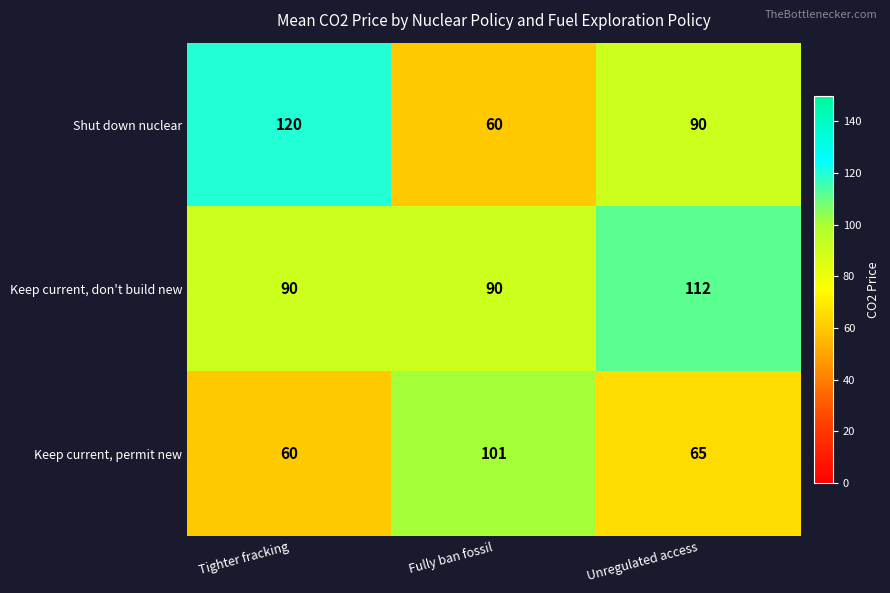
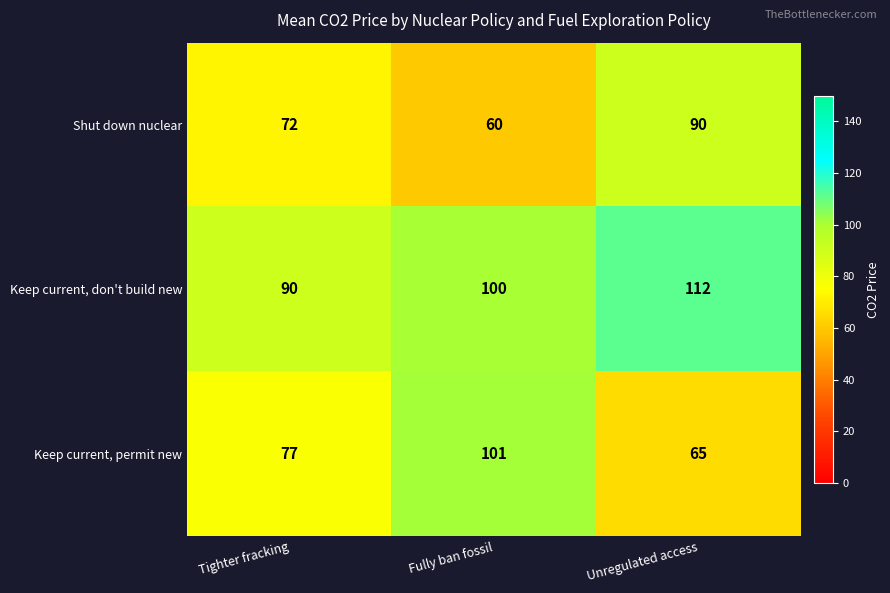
Shut down nuclear, Tighter fracking: 120 -> 72
Keep current, don't build new, Fully ban fossil: 90 -> 100
Keep current, permit new, Tighter fracking: 60 -> 77
